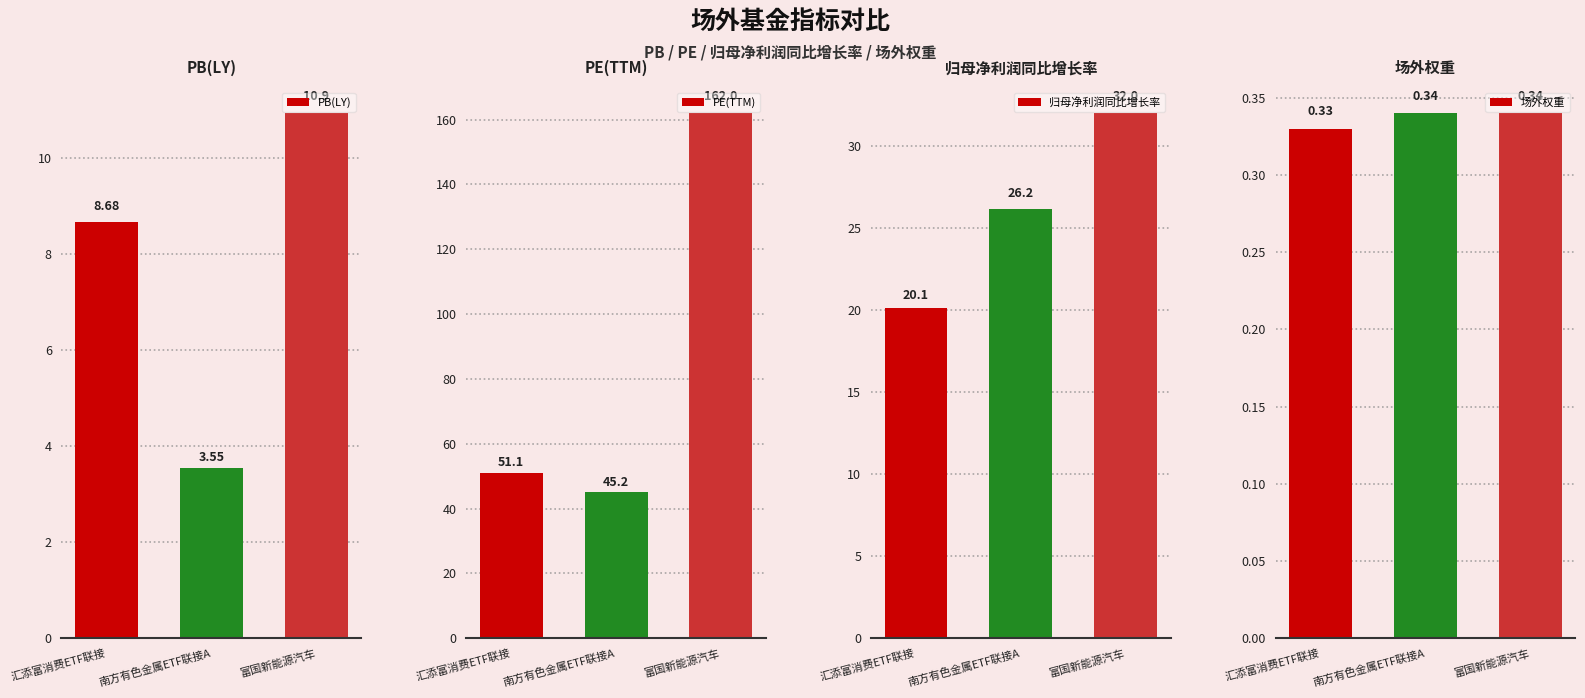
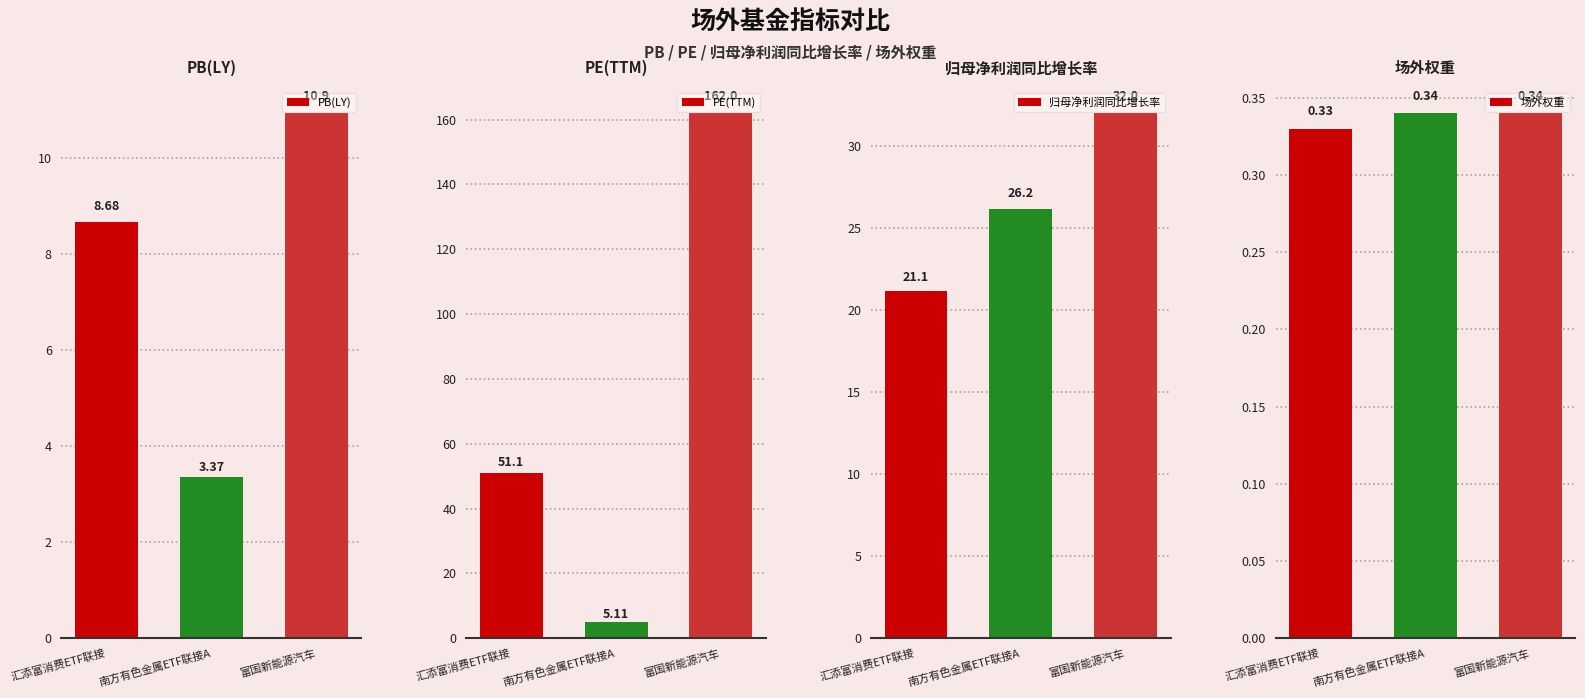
PB(LY), 南方有色金属ETF联接A: 3.55 -> 3.37
PE(TTM), 南方有色金属ETF联接A: 45.2 -> 5.11
归母净利润同比增长率, 汇添富消费ETF联接: 20.1 -> 21.1
